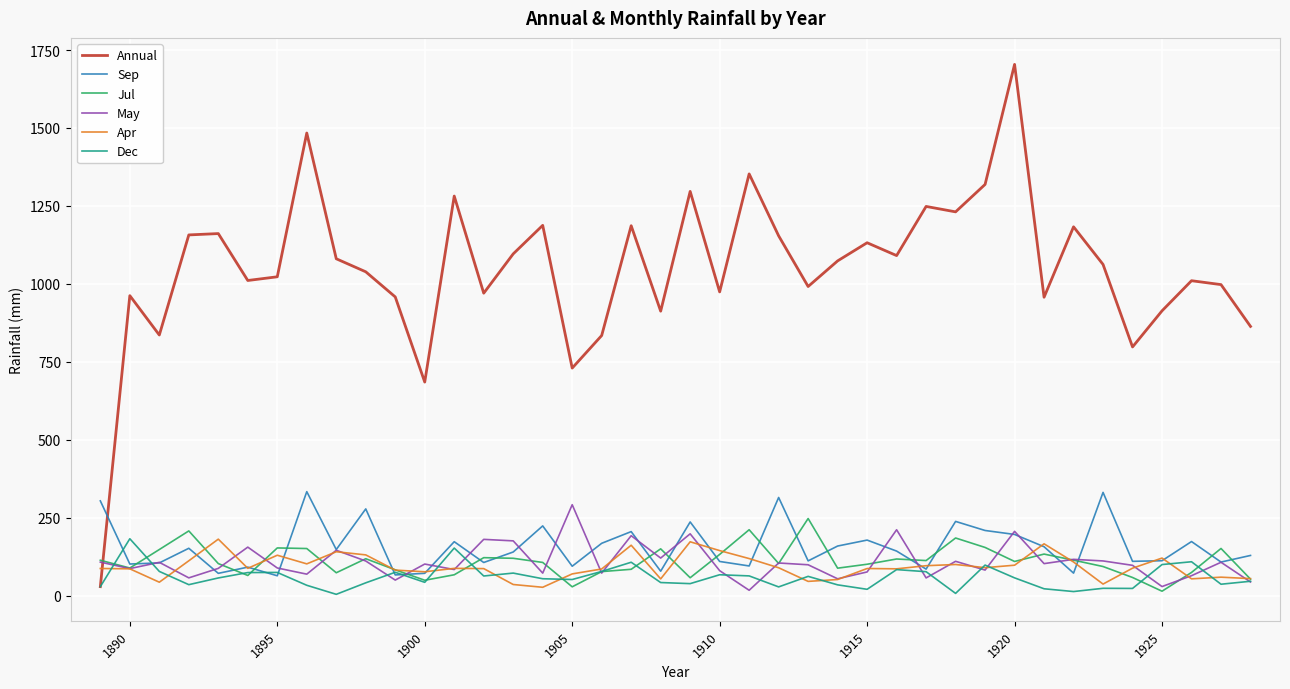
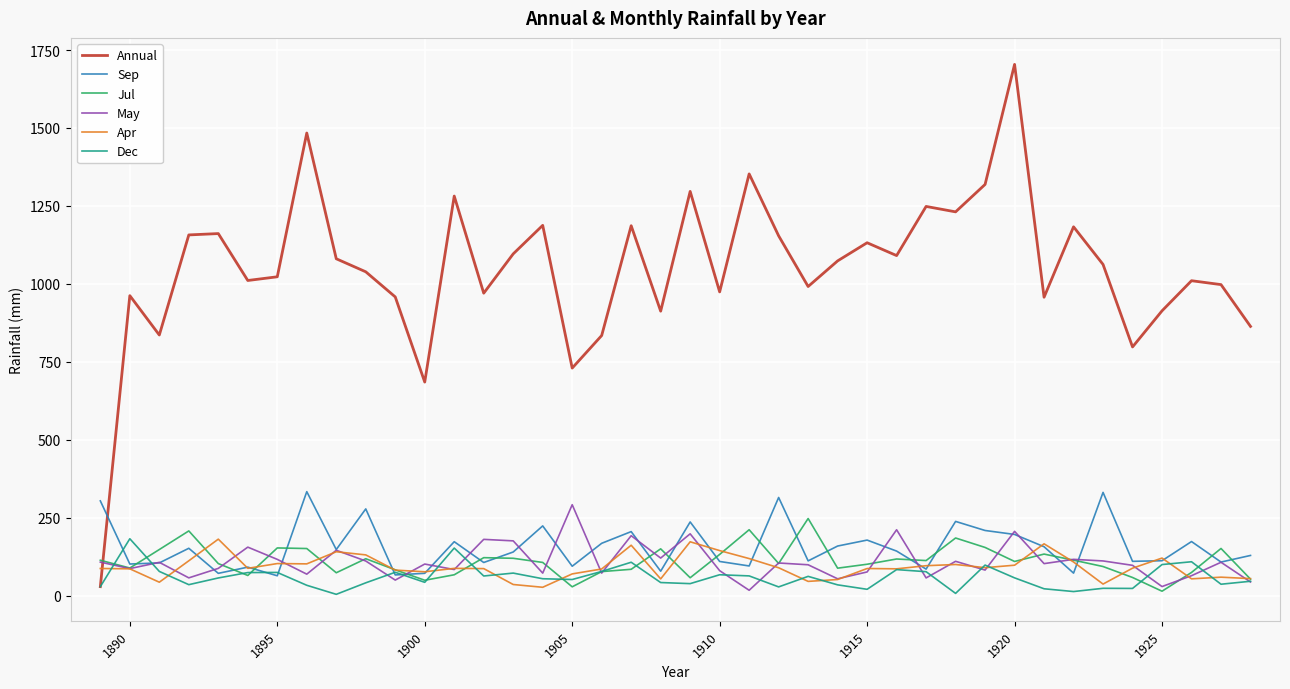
May, 1895: 90 -> 120
Apr, 1895: 130 -> 100
